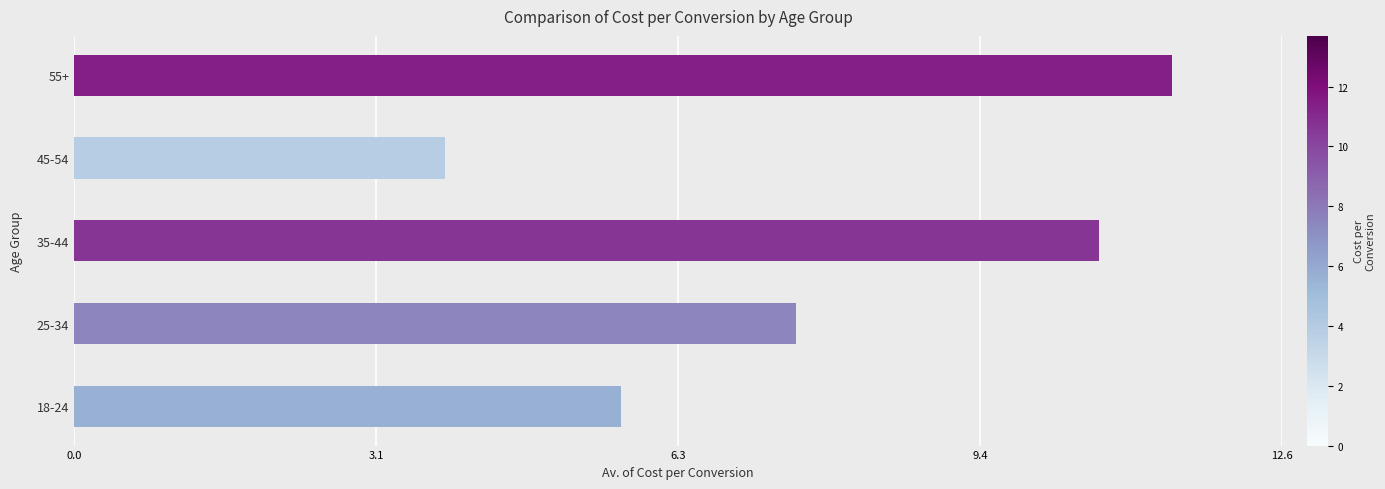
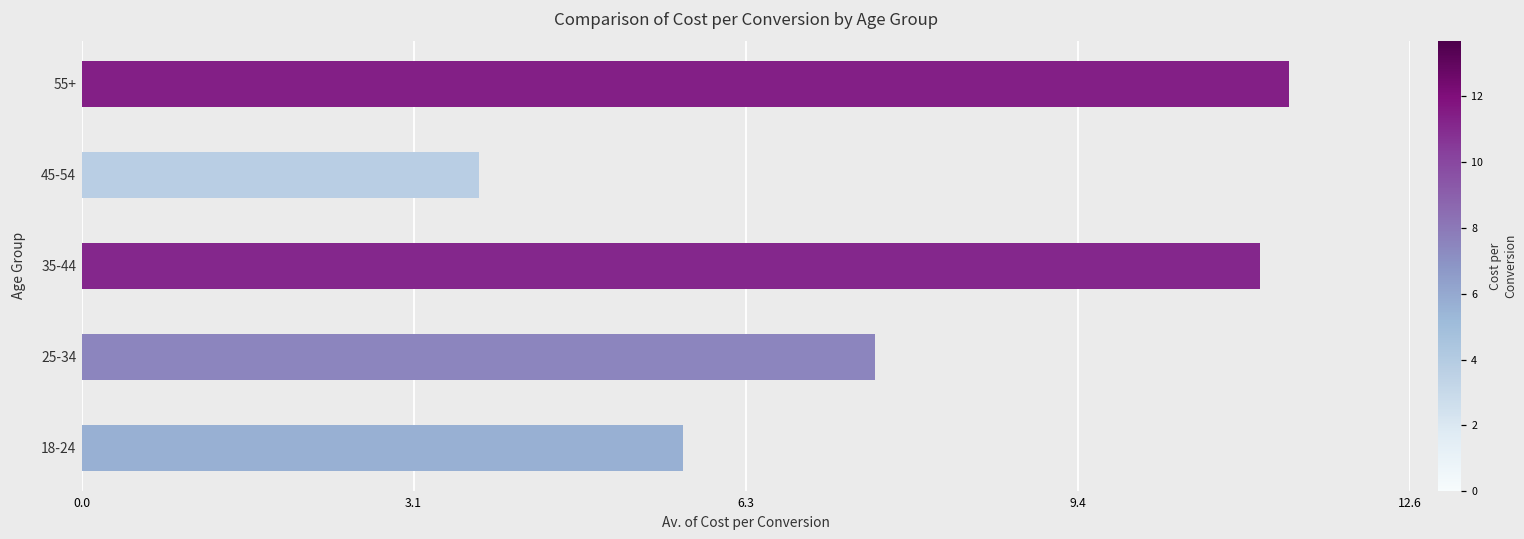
45-54: 3.9 -> 3.8
35-44: 10.7 -> 11.1
